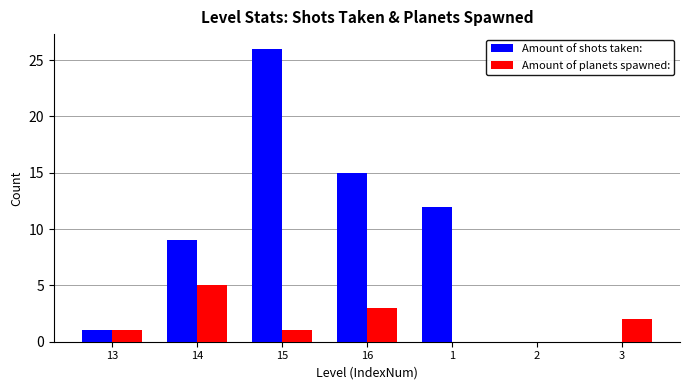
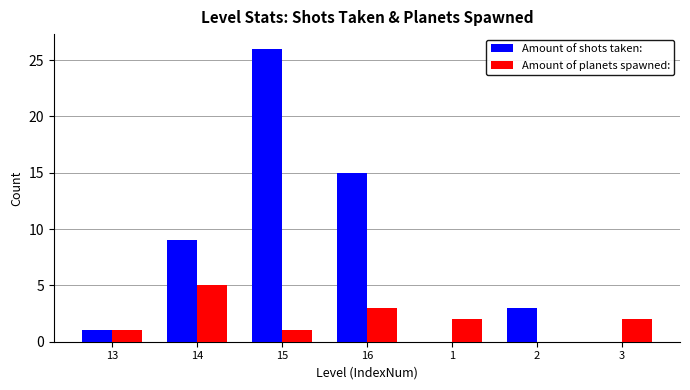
Amount of shots taken:, 1: 12 -> 0
Amount of planets spawned:, 1: 0 -> 2
Amount of shots taken:, 2: 0 -> 3
